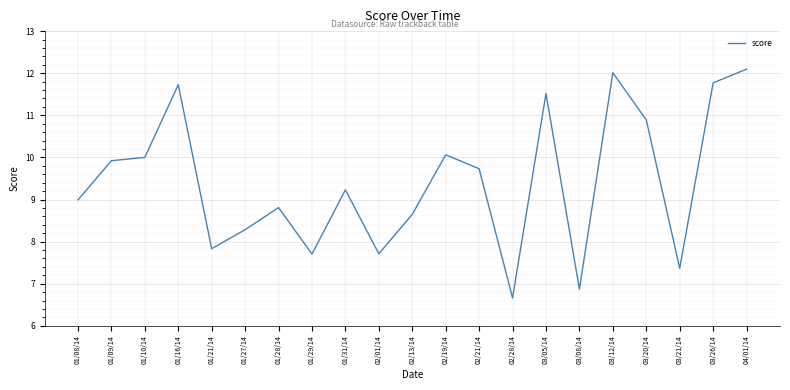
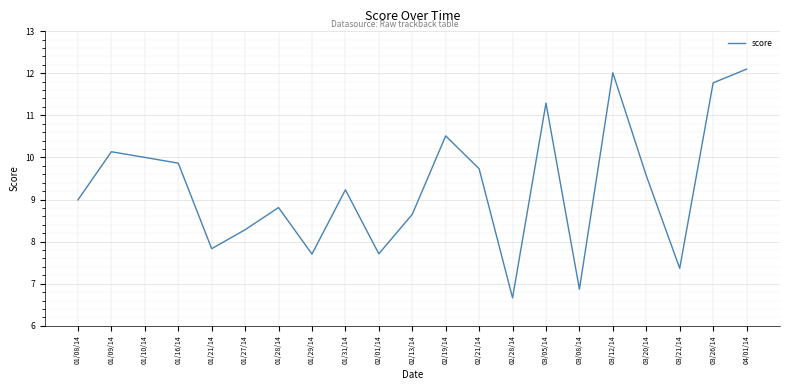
01/09/14: 9.9 -> 10.1
01/16/14: 11.7 -> 9.9
02/19/14: 10.1 -> 10.5
03/05/14: 11.5 -> 11.3
03/20/14: 10.9 -> 9.6
